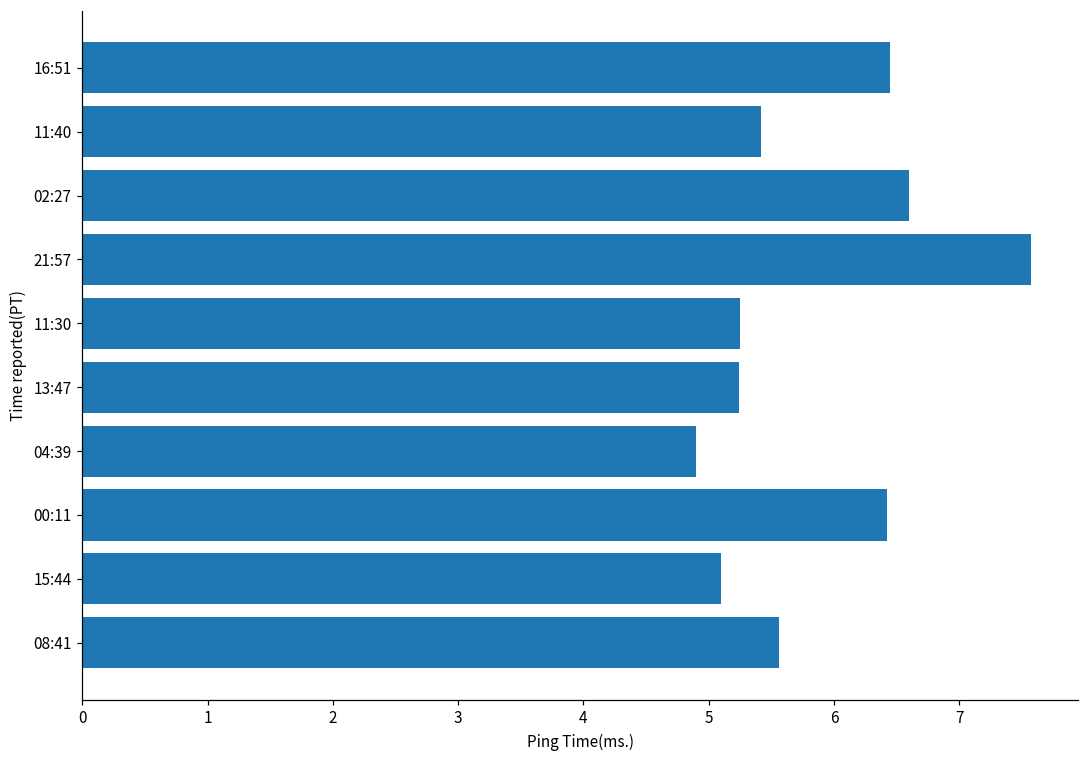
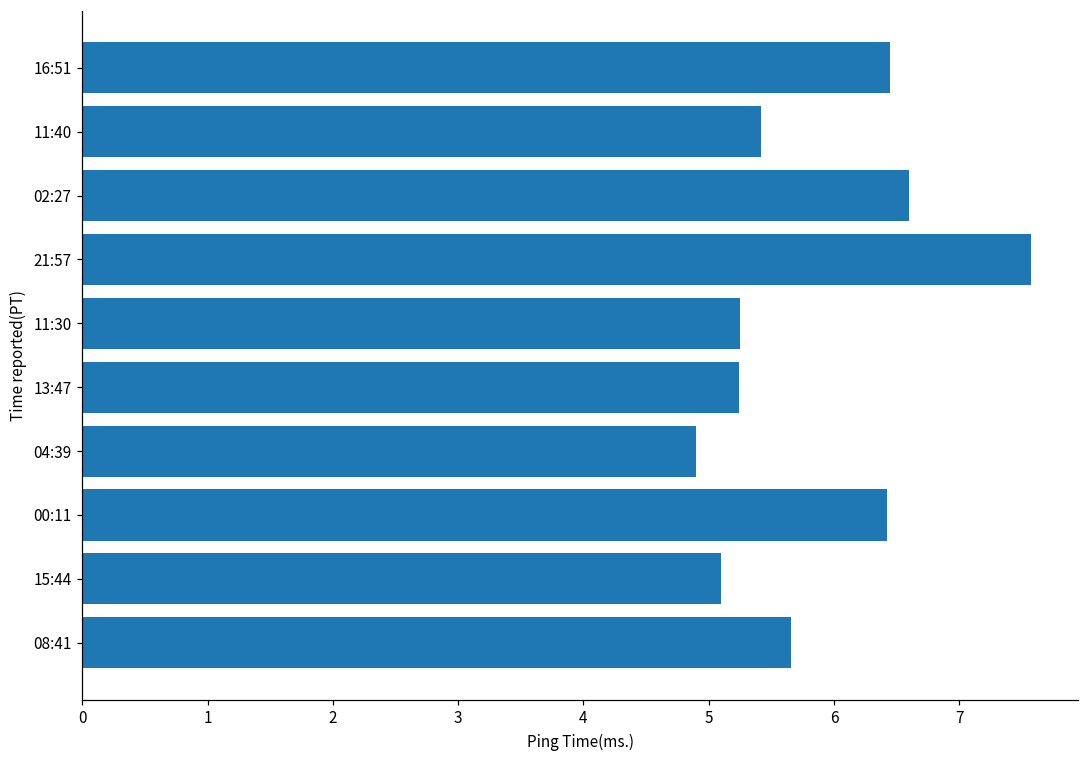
08:41: 5.56 -> 5.66
